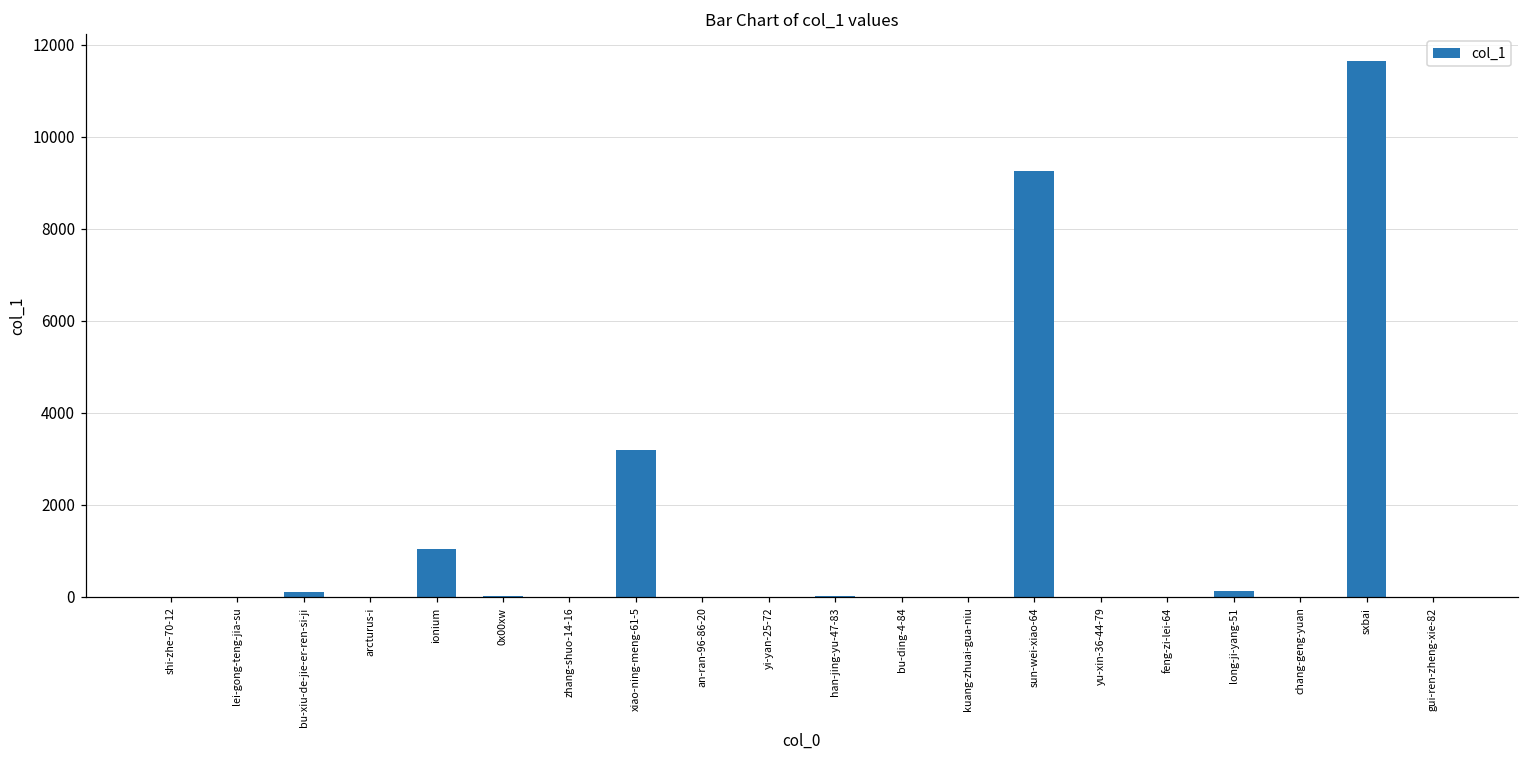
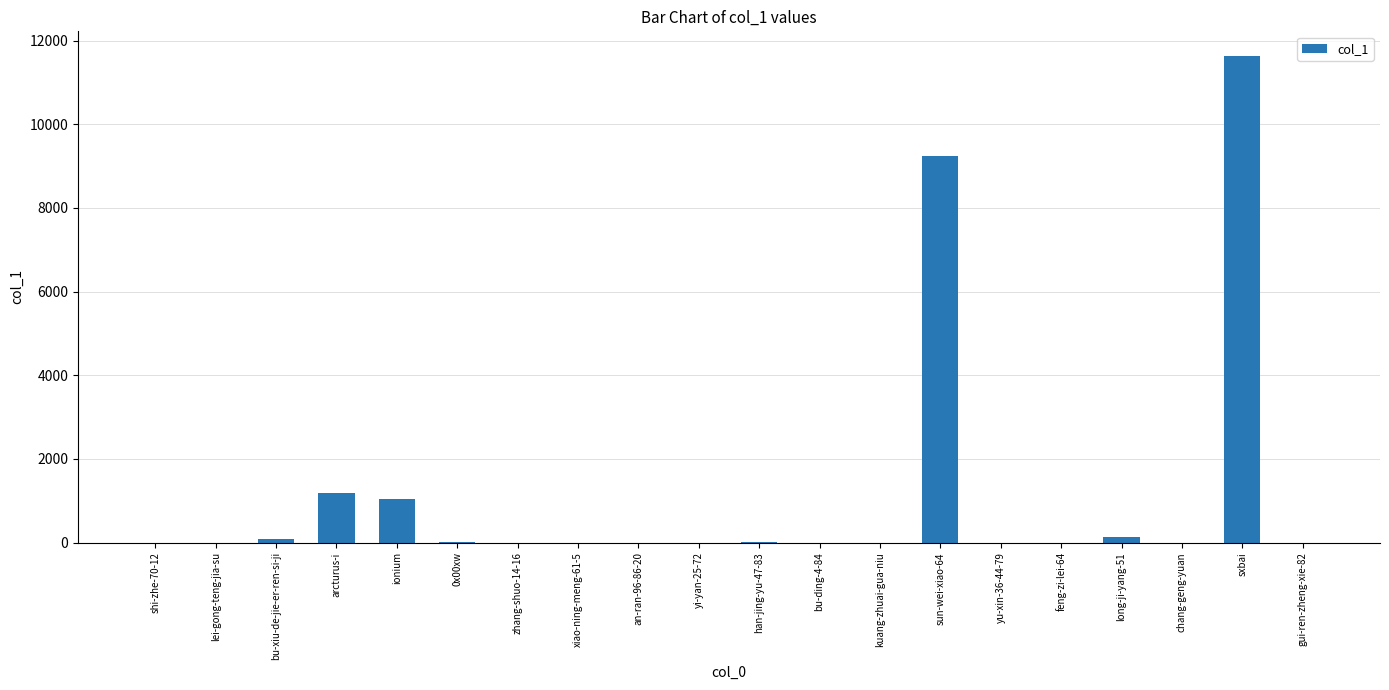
arcturus-i: 0 -> 1200
xiao-ning-meng-61-5: 3200 -> 0
